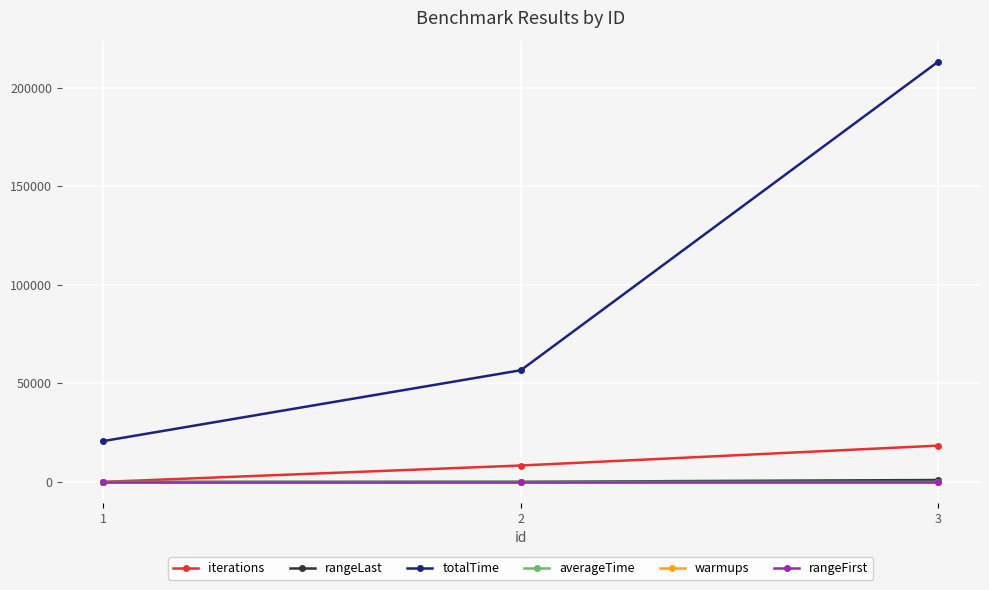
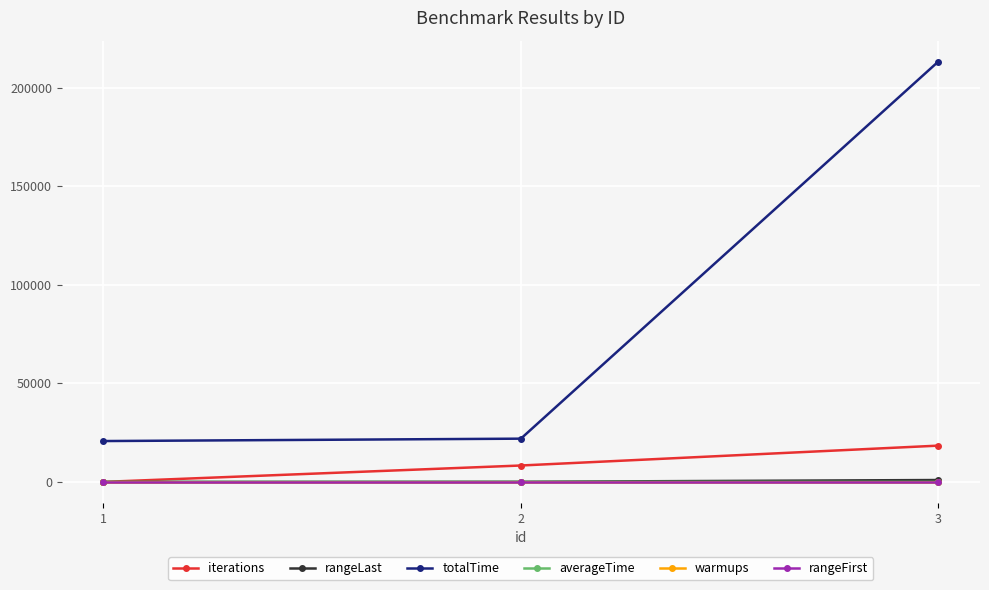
totalTime, 2: 57000 -> 22000
